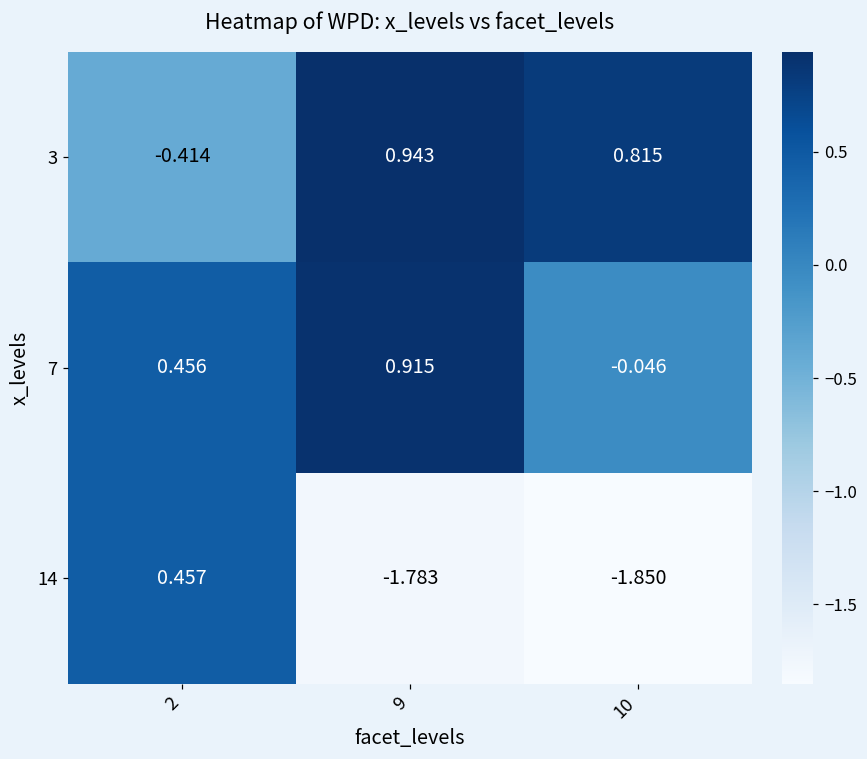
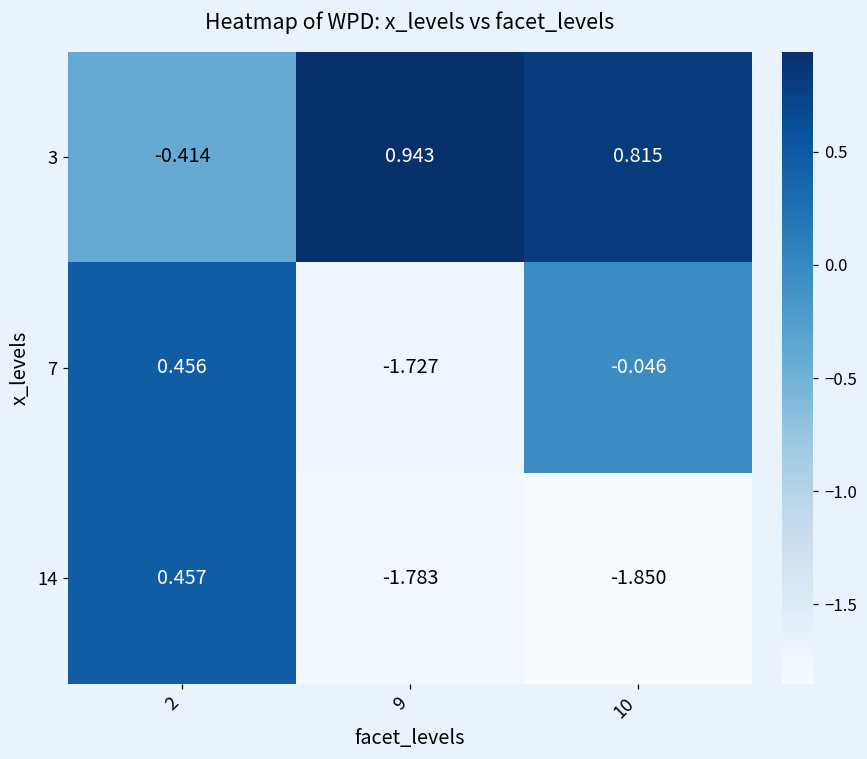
7, 9: 0.915 -> -1.727
